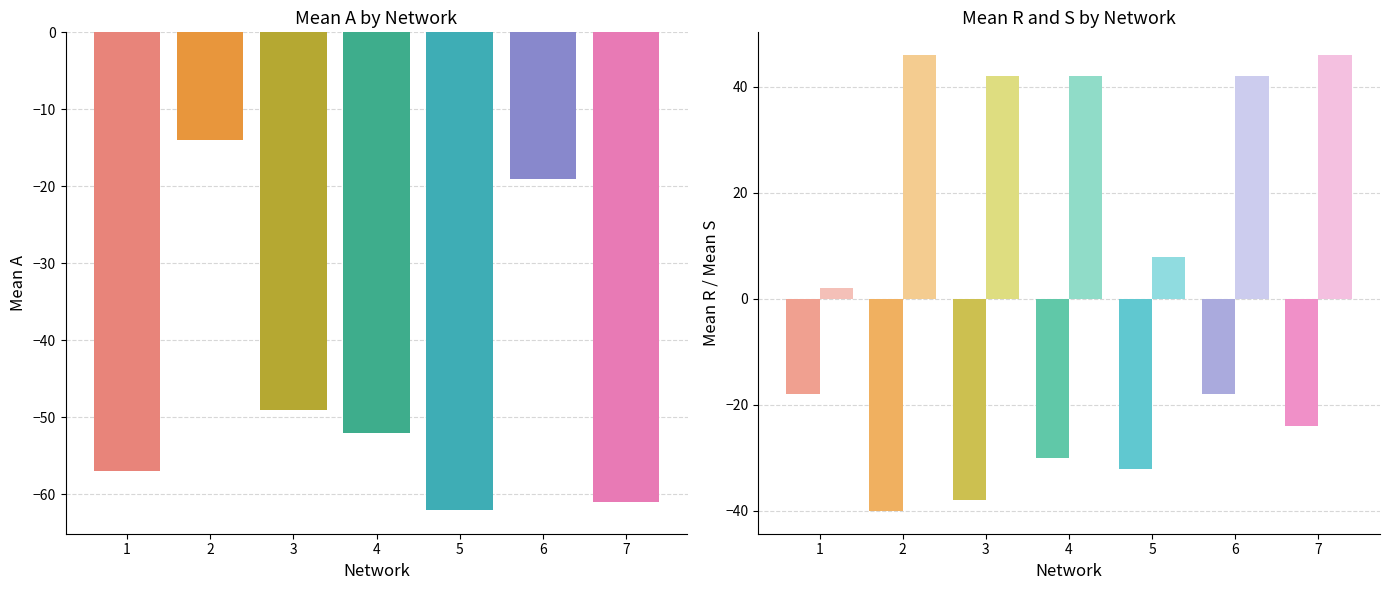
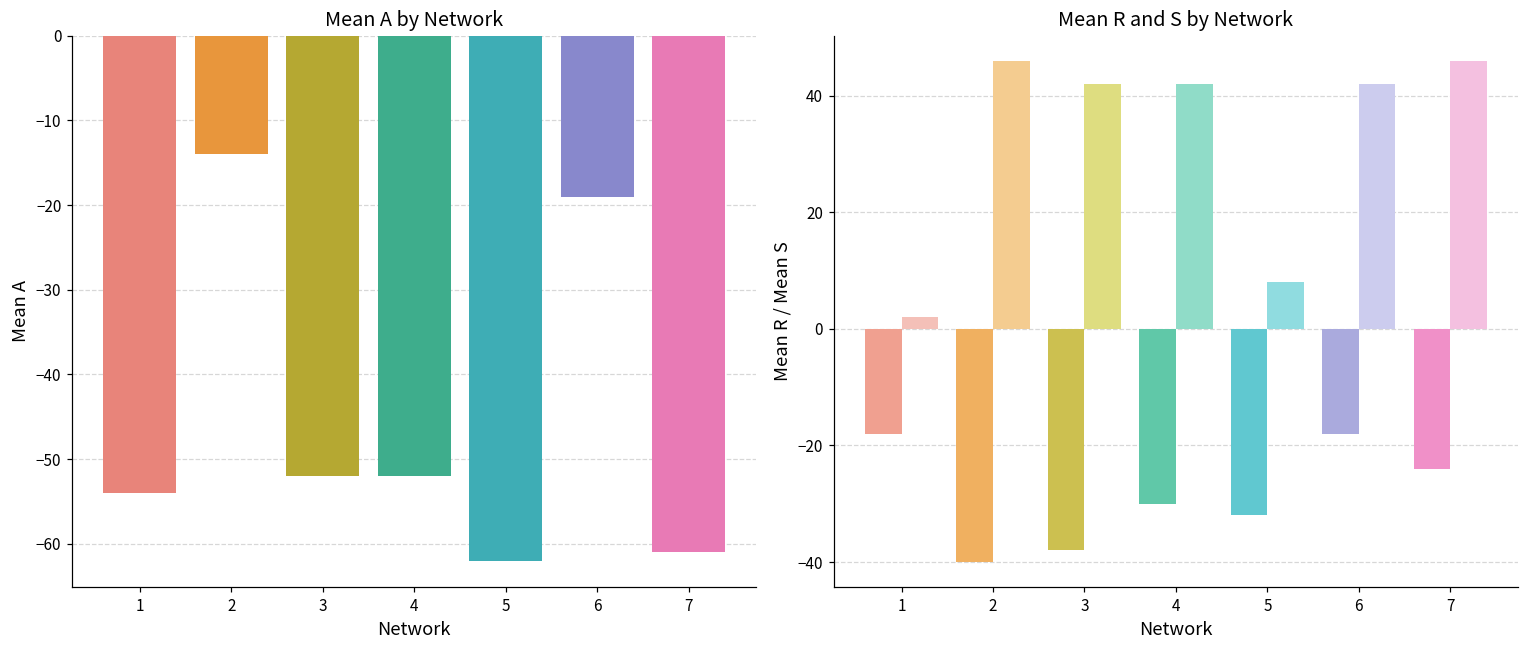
Mean A by Network, 1: -57 -> -54
Mean A by Network, 3: -49 -> -52
